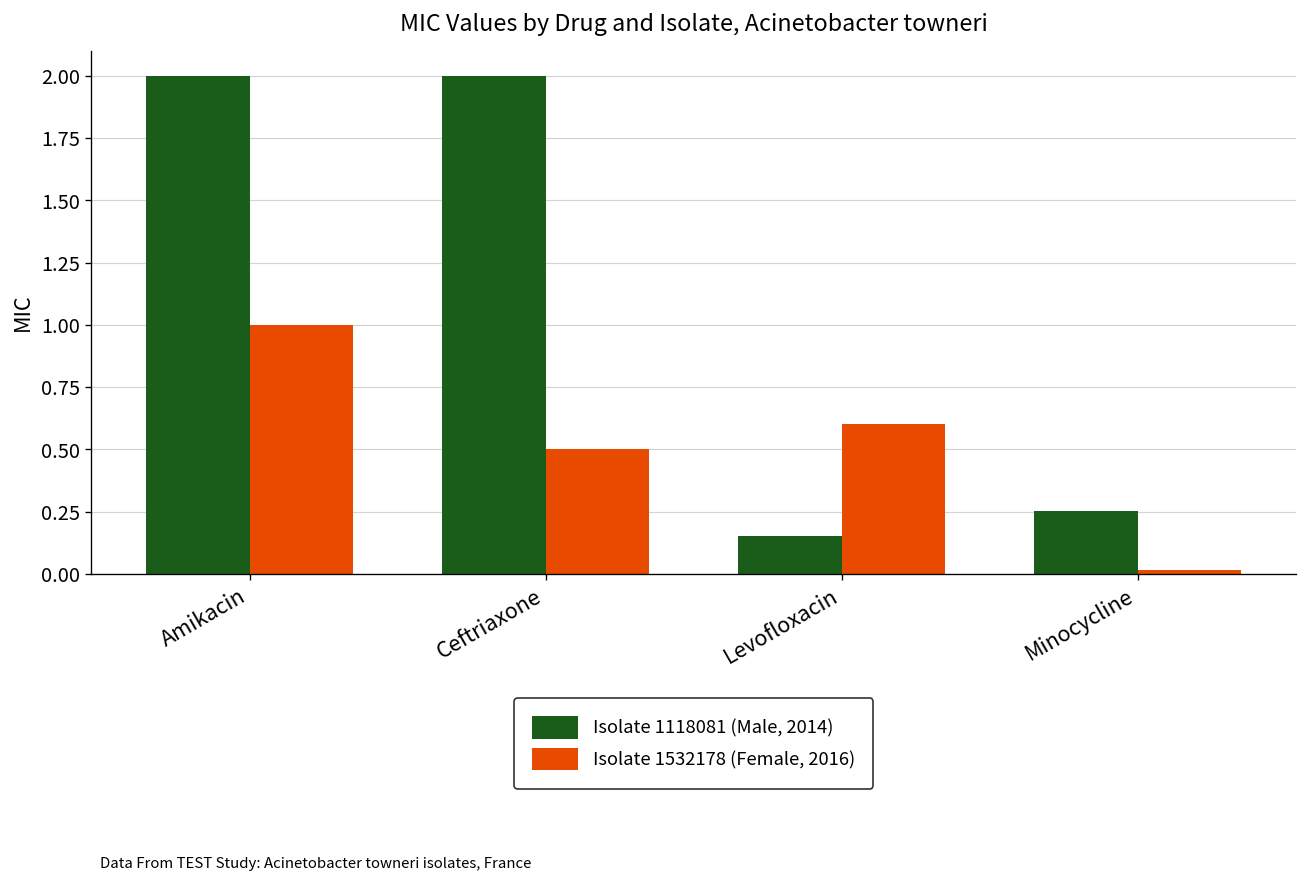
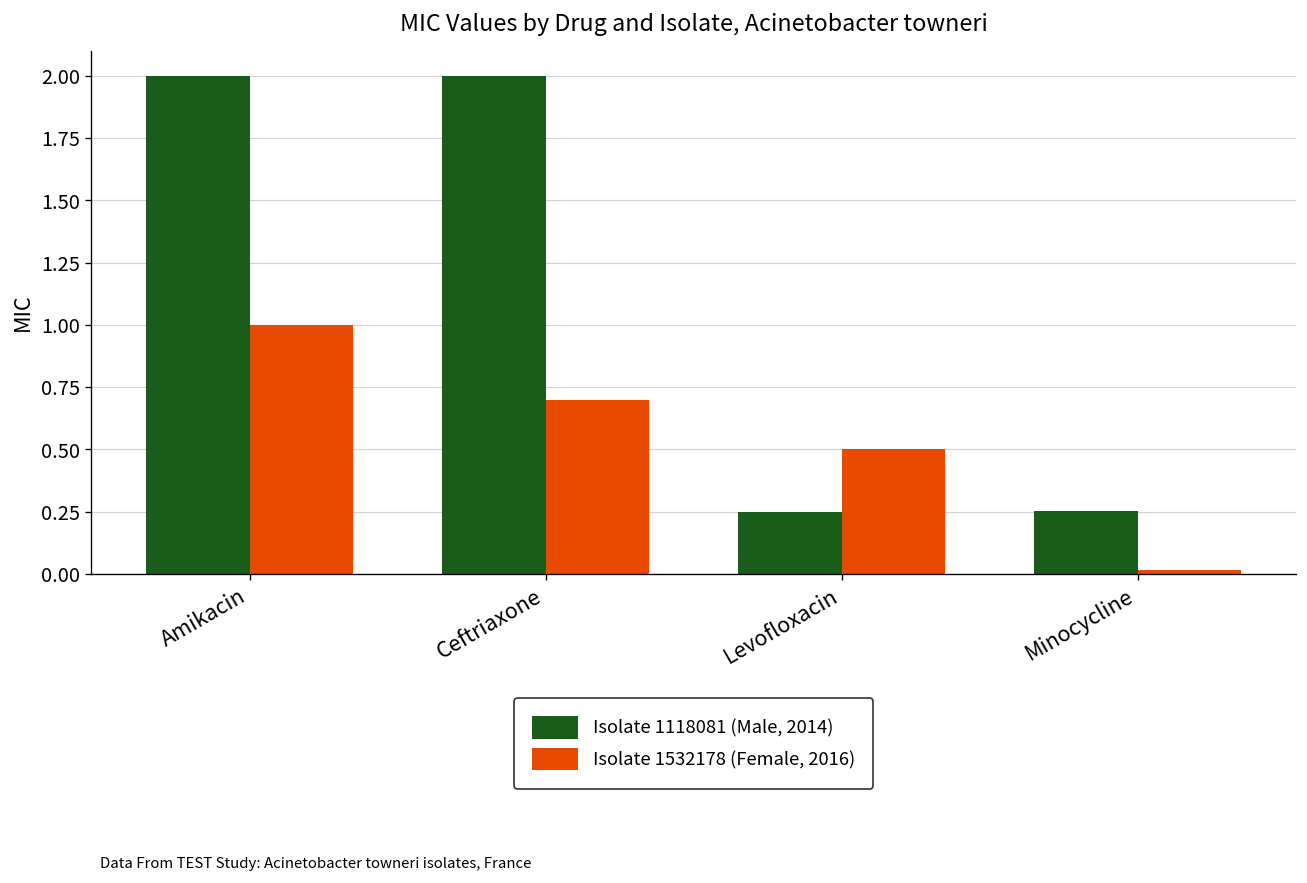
Isolate 1532178 (Female, 2016), Ceftriaxone: 0.5 -> 0.7
Isolate 1118081 (Male, 2014), Levofloxacin: 0.15 -> 0.25
Isolate 1532178 (Female, 2016), Levofloxacin: 0.6 -> 0.5
